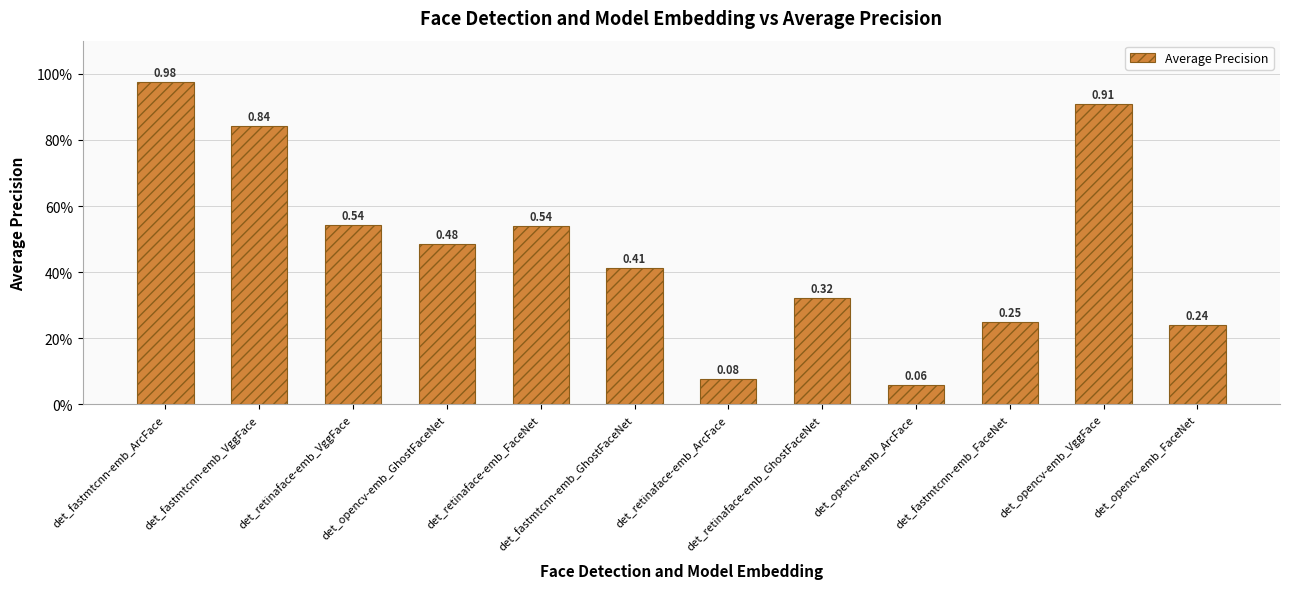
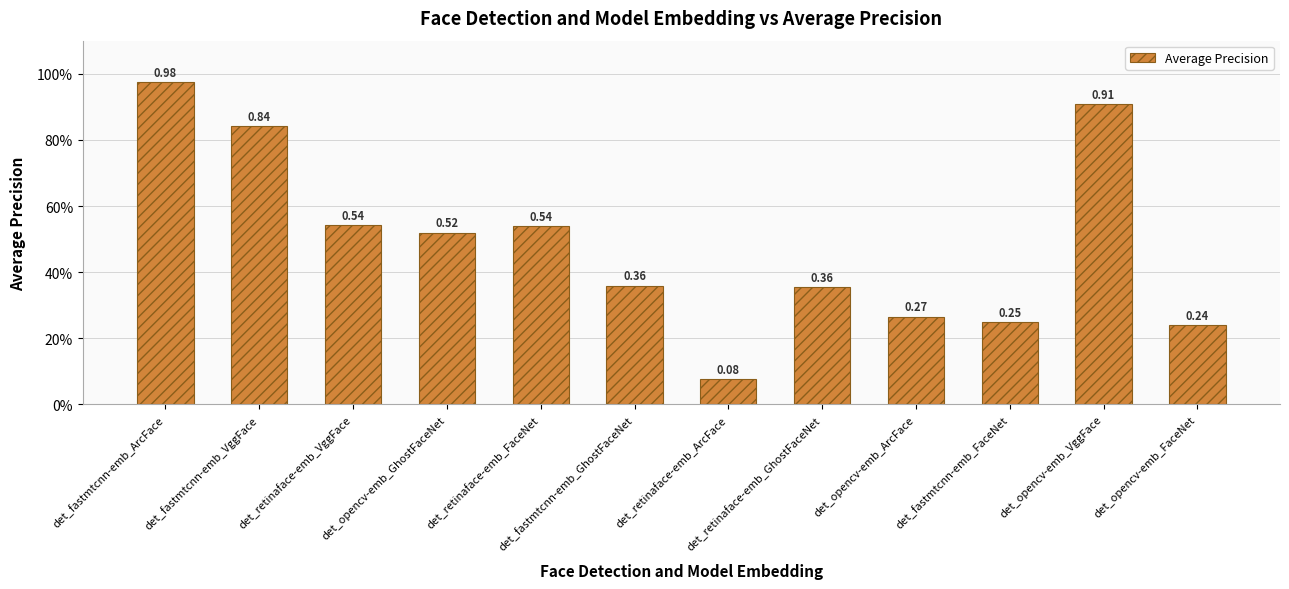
det_opencv-emb_GhostFaceNet: 0.48 -> 0.52
det_fastmtcnn-emb_GhostFaceNet: 0.41 -> 0.36
det_retinaface-emb_GhostFaceNet: 0.32 -> 0.36
det_opencv-emb_ArcFace: 0.06 -> 0.27
